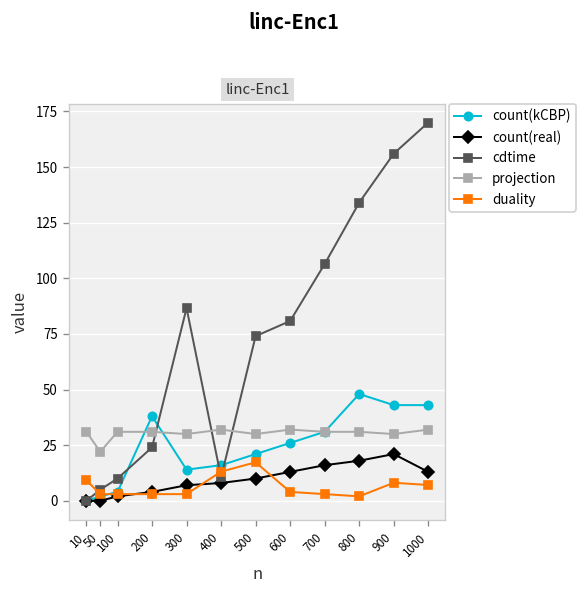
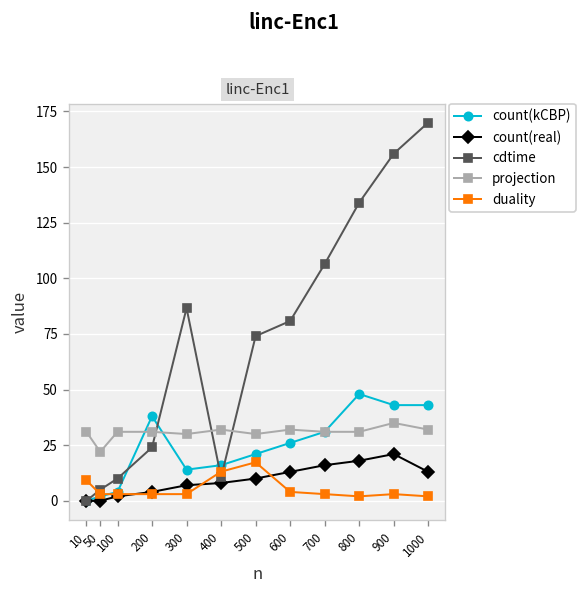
projection, 900: 30 -> 35
duality, 900: 8 -> 3
duality, 1000: 7 -> 2
